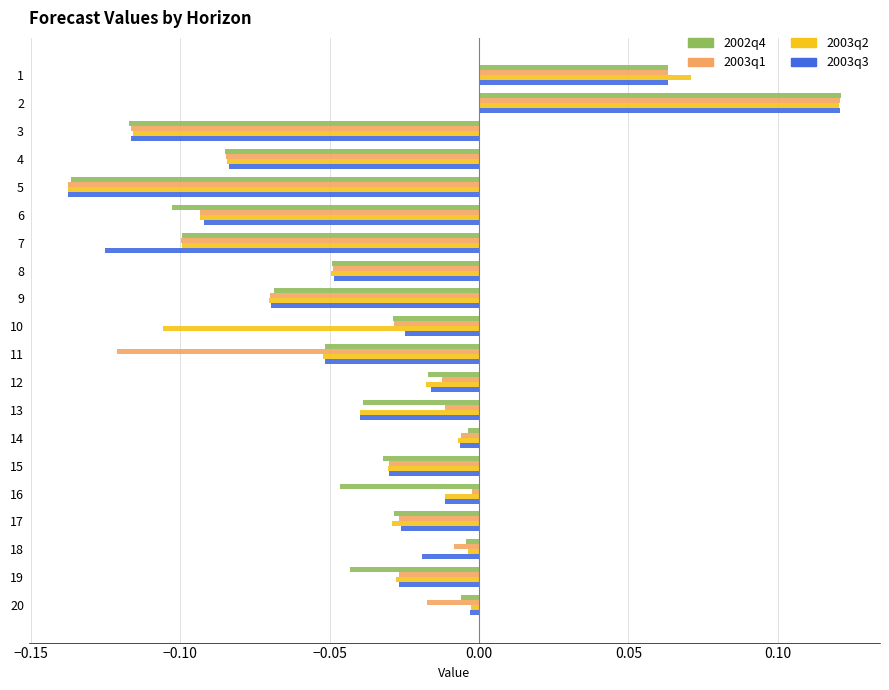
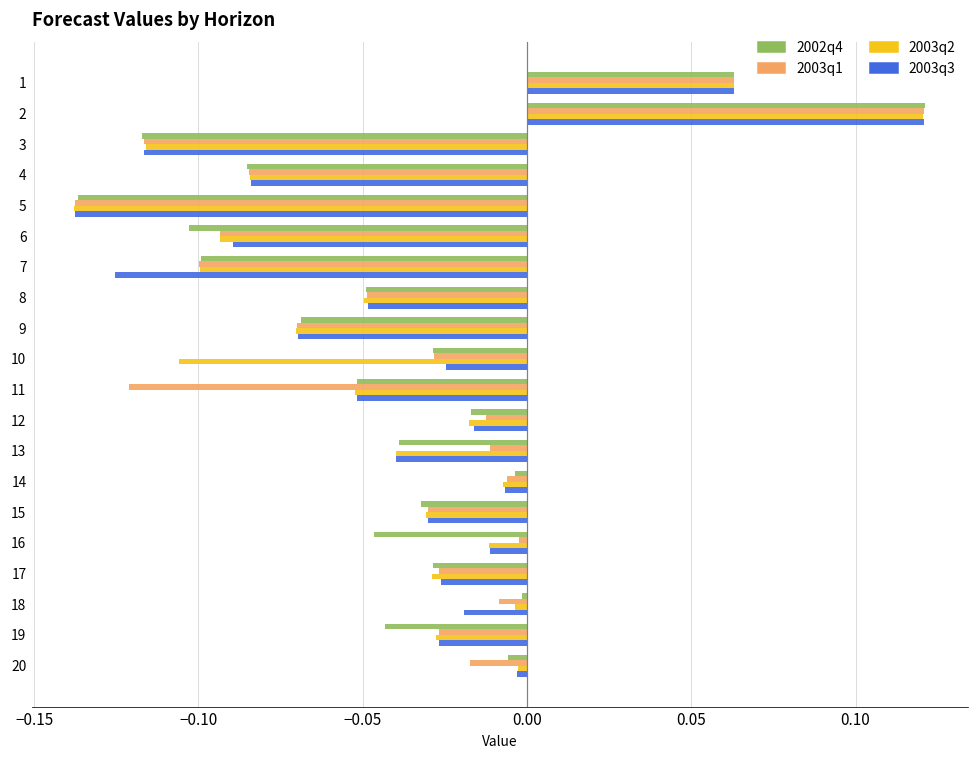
2003q2, 1: 0.071 -> 0.063
2003q3, 6: -0.092 -> -0.089
2002q4, 18: -0.004 -> -0.001
